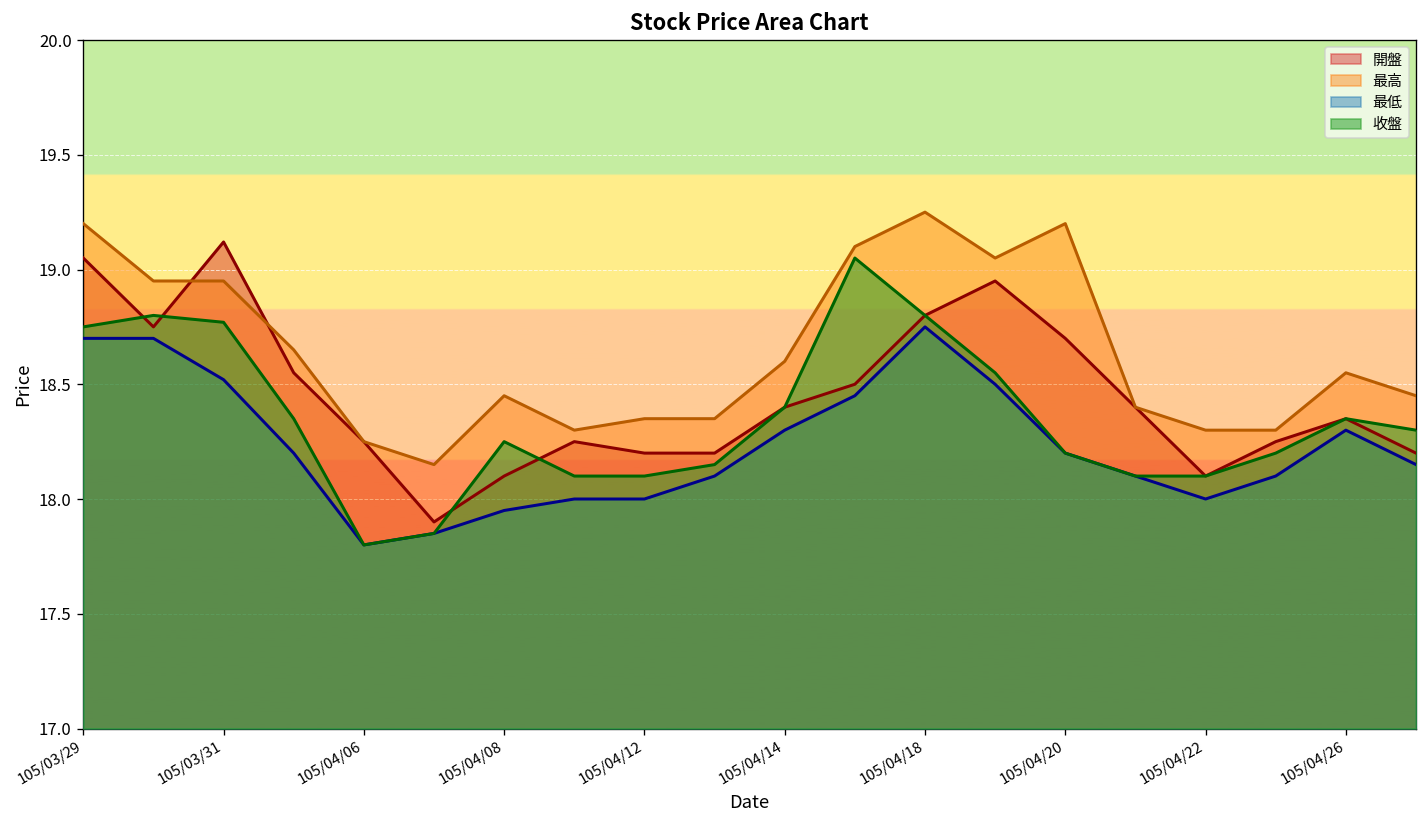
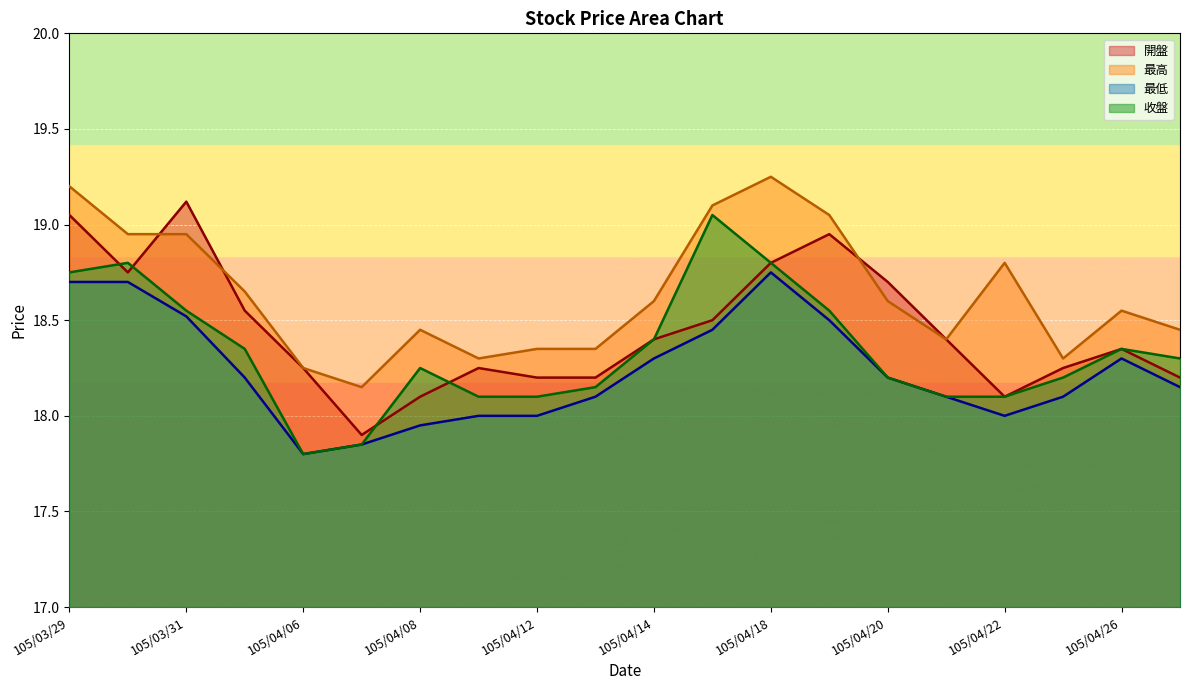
收盤, 105/03/31: 18.77 -> 18.55
最高, 105/04/20: 19.2 -> 18.6
最高, 105/04/22: 18.3 -> 18.8
